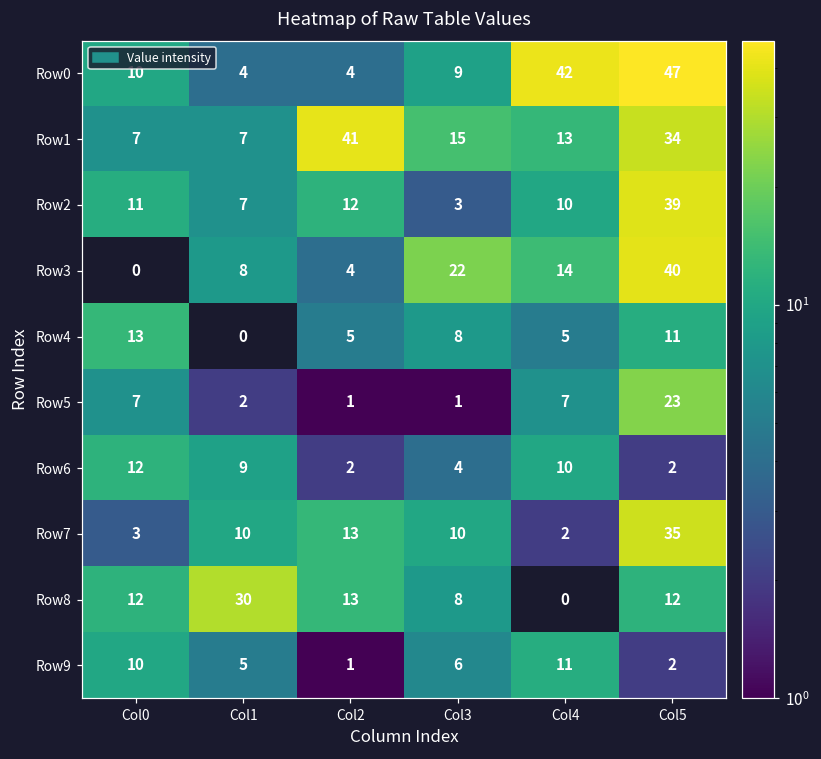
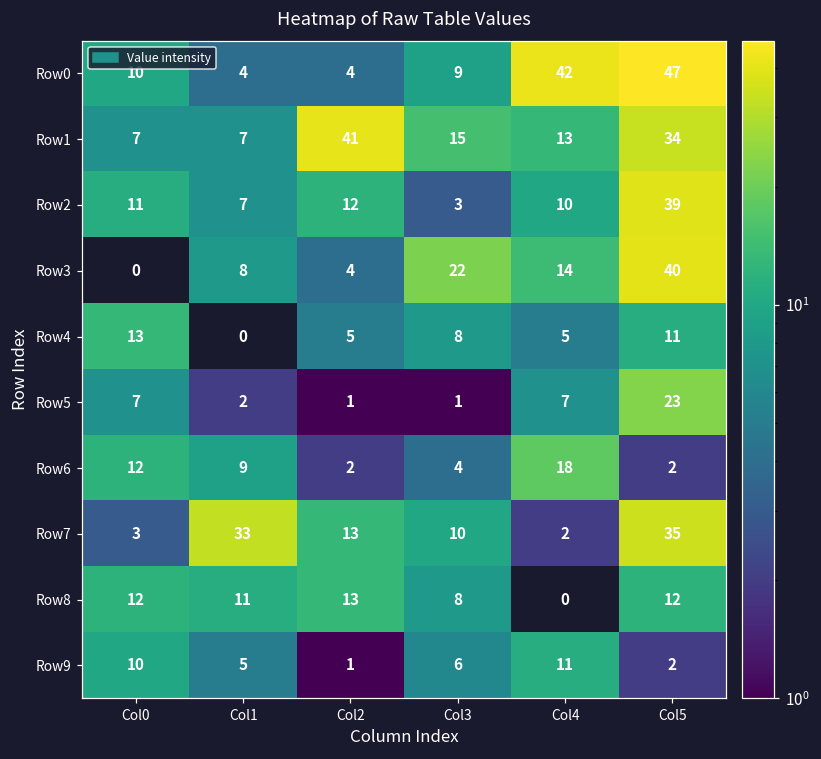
Row6, Col4: 10 -> 18
Row7, Col1: 10 -> 33
Row8, Col1: 30 -> 11
